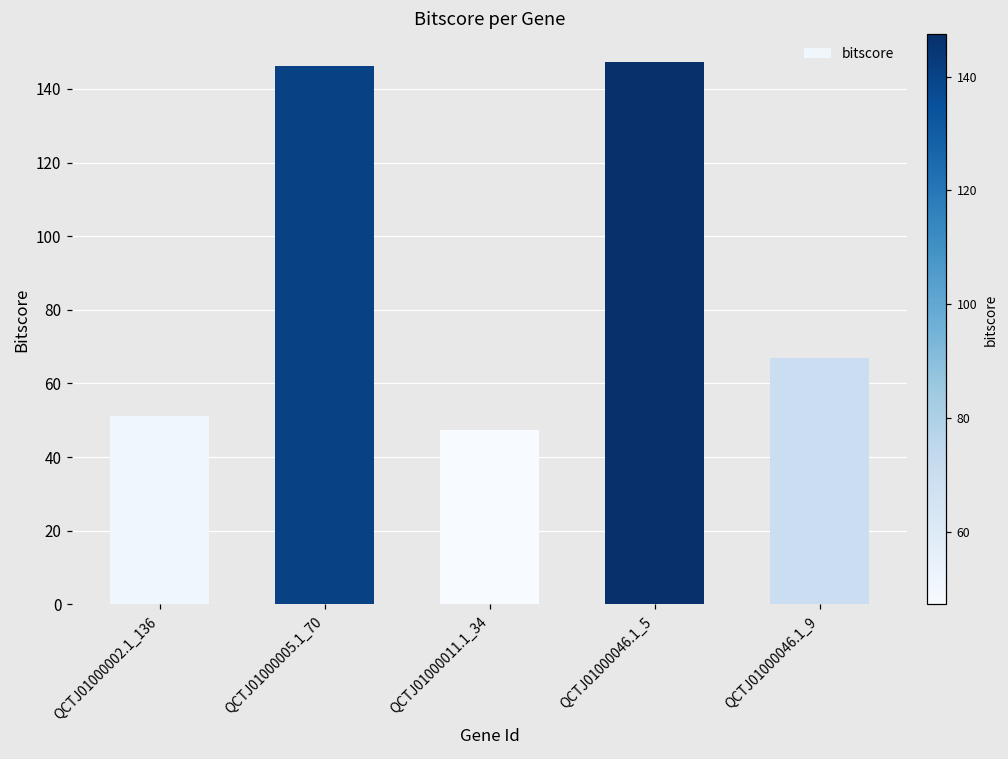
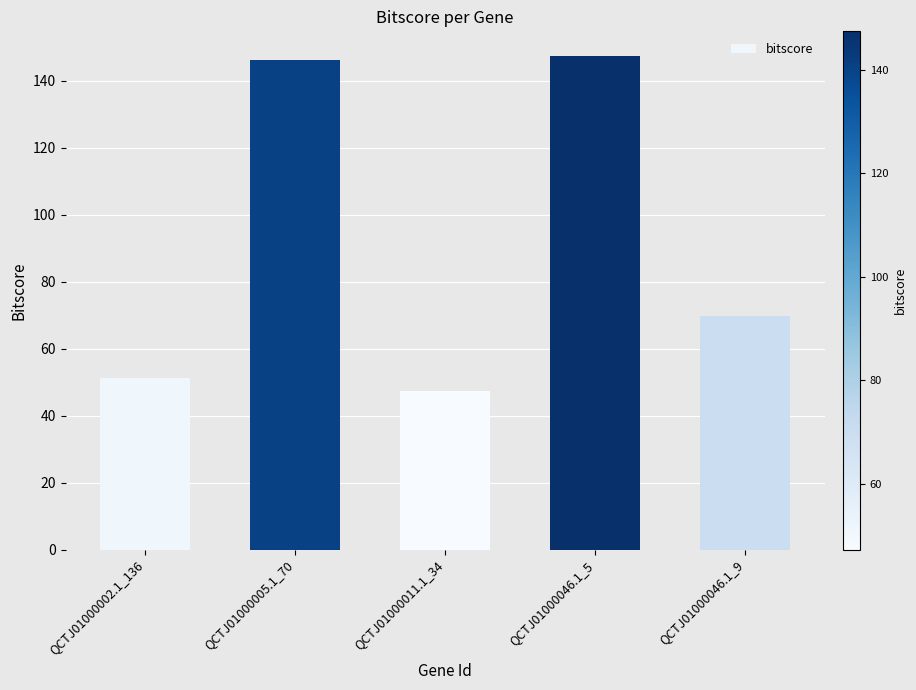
QCTJ01000046.1_9: 67 -> 70
